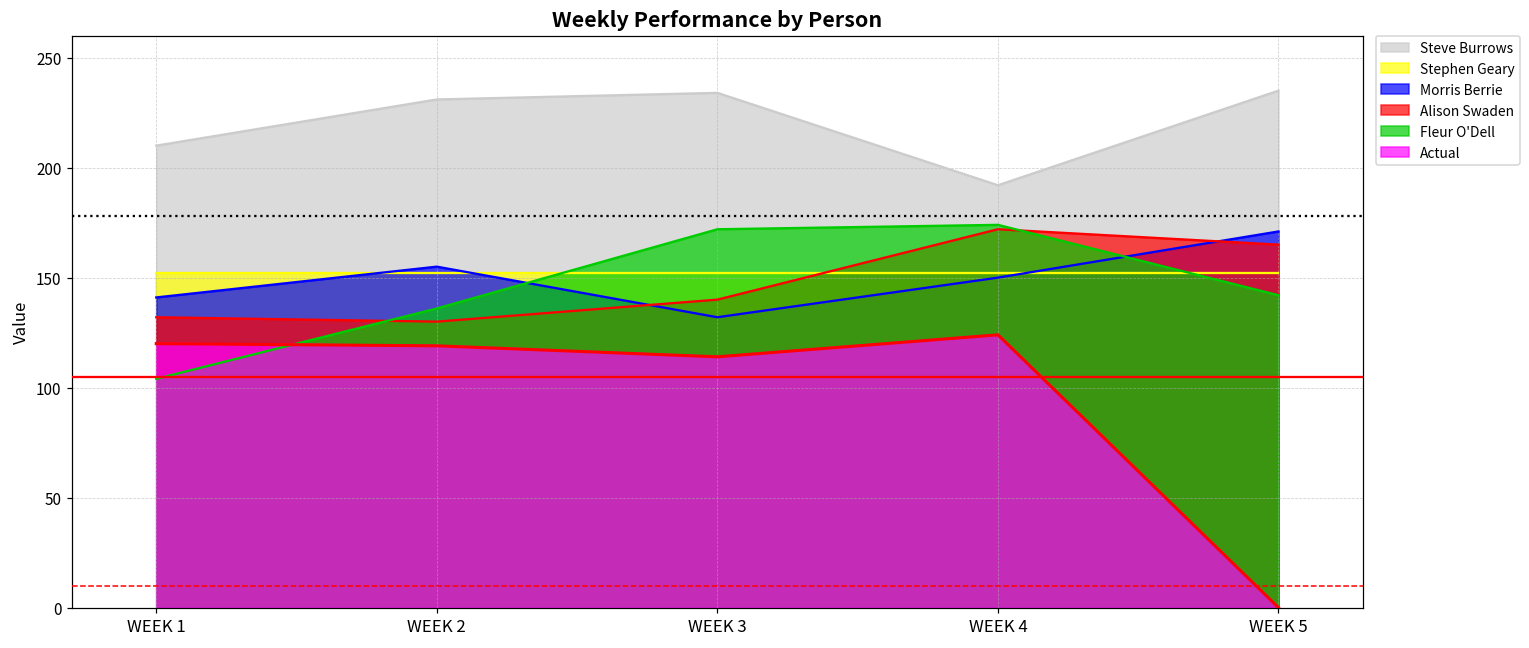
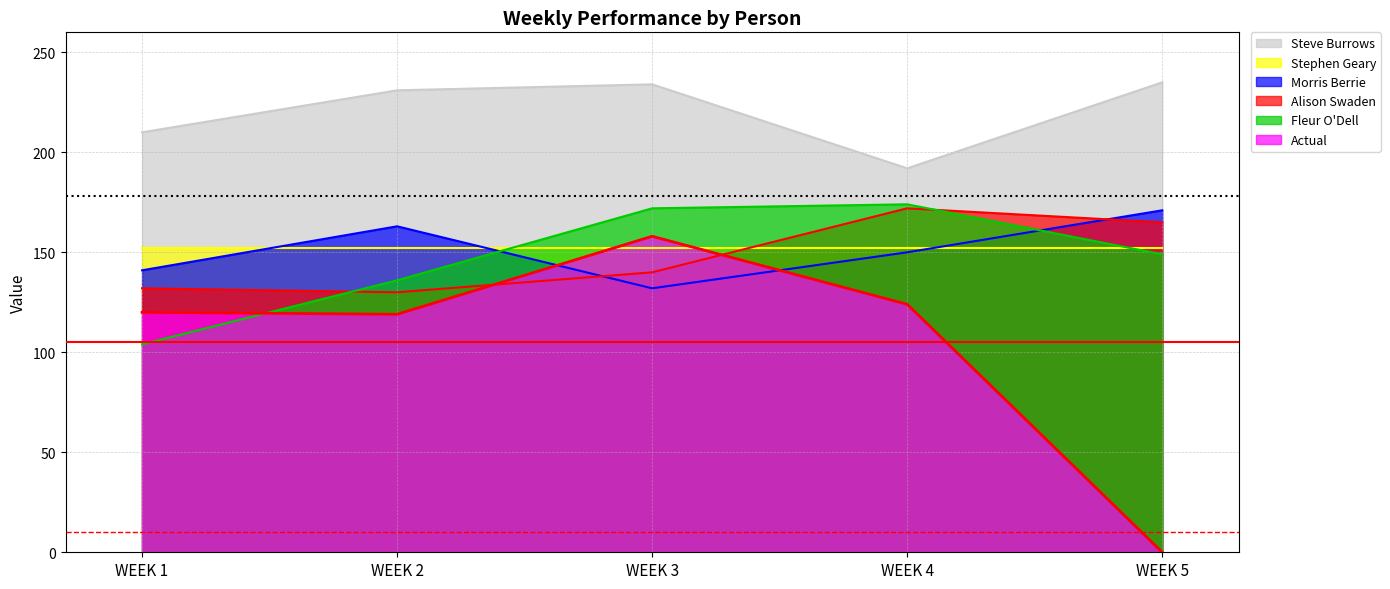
Morris Berrie, WEEK 2: 155 -> 163
Actual, WEEK 3: 114 -> 158
Fleur O'Dell, WEEK 5: 142 -> 149
